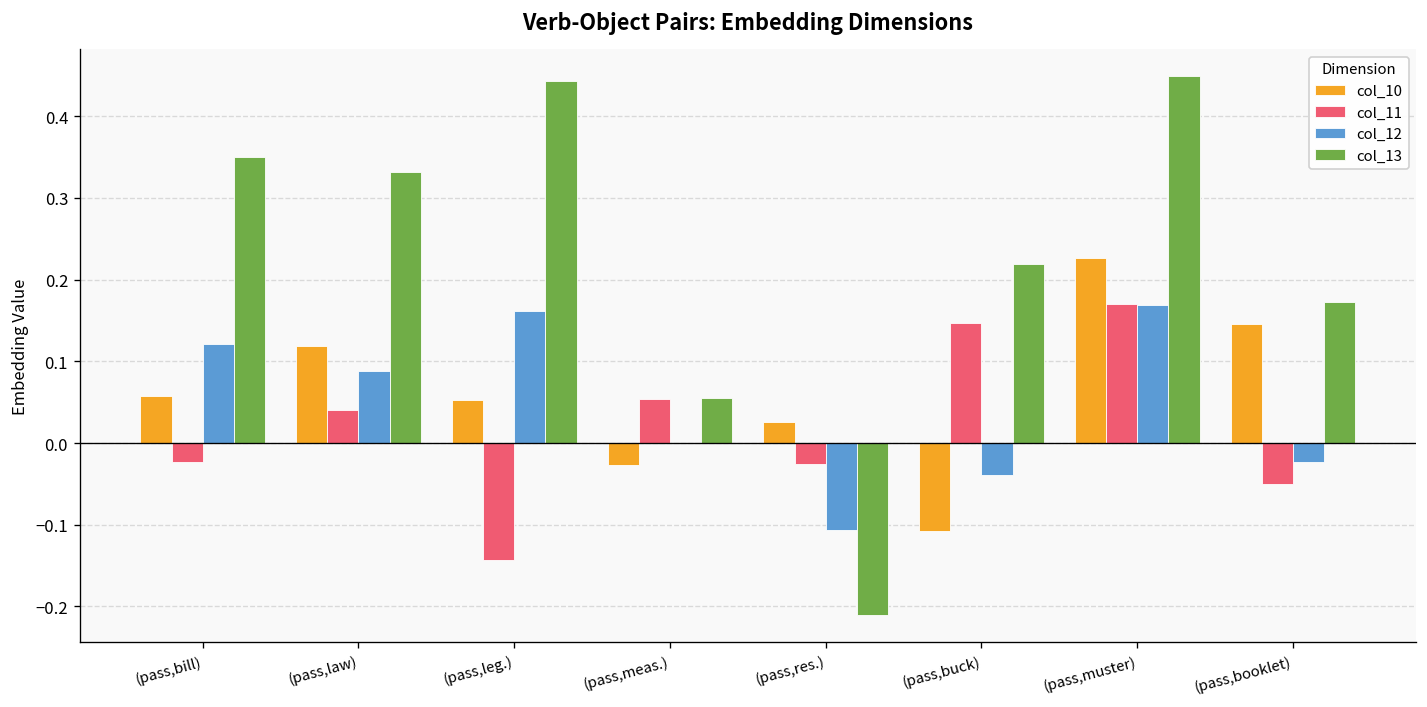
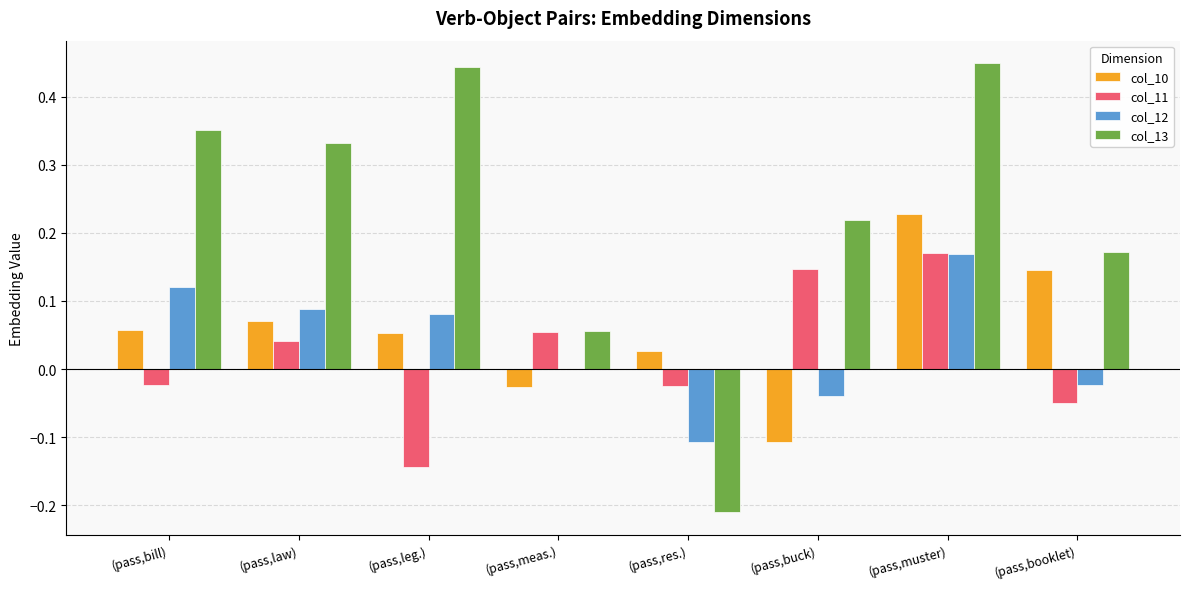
col_10, (pass,law): 0.12 -> 0.07
col_12, (pass,leg.): 0.16 -> 0.08
